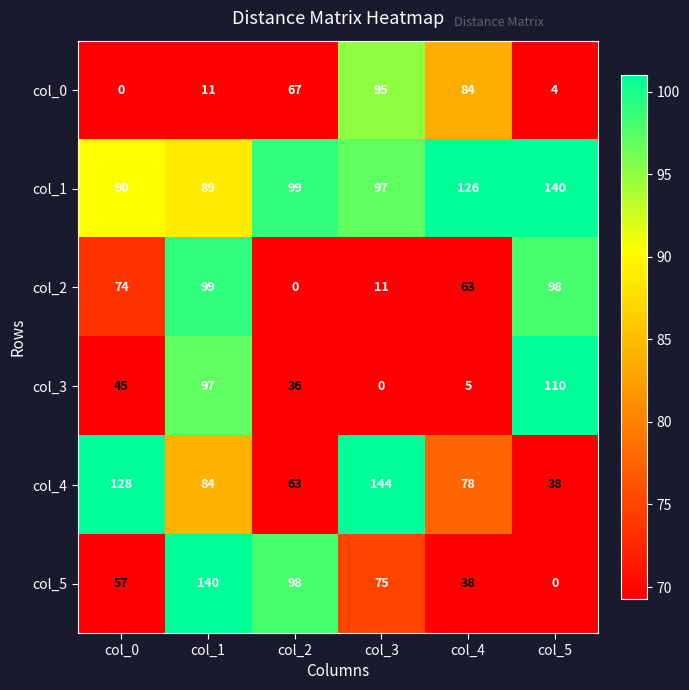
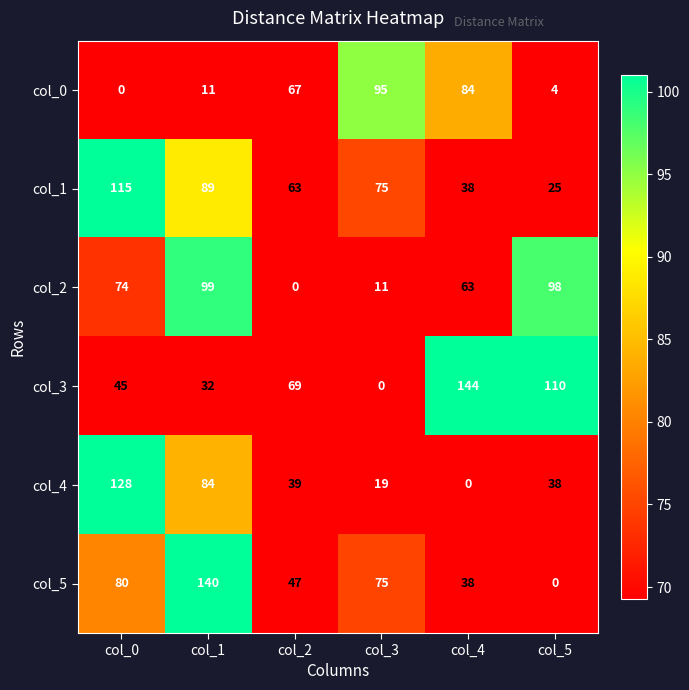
col_1, col_0: 90 -> 115
col_1, col_2: 99 -> 63
col_1, col_3: 97 -> 75
col_1, col_4: 126 -> 38
col_1, col_5: 140 -> 25
col_3, col_1: 97 -> 32
col_3, col_2: 36 -> 69
col_3, col_4: 5 -> 144
col_4, col_2: 63 -> 39
col_4, col_3: 144 -> 19
col_4, col_4: 78 -> 0
col_5, col_0: 57 -> 80
col_5, col_2: 98 -> 47
